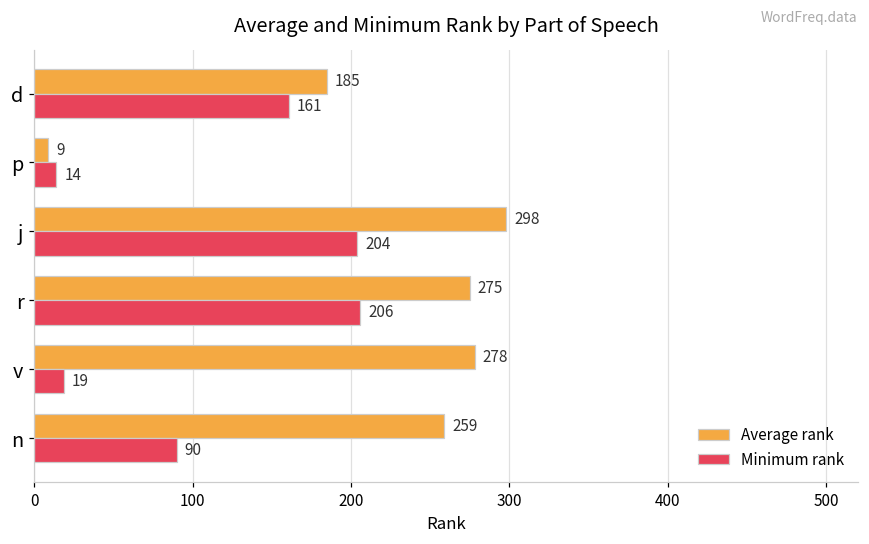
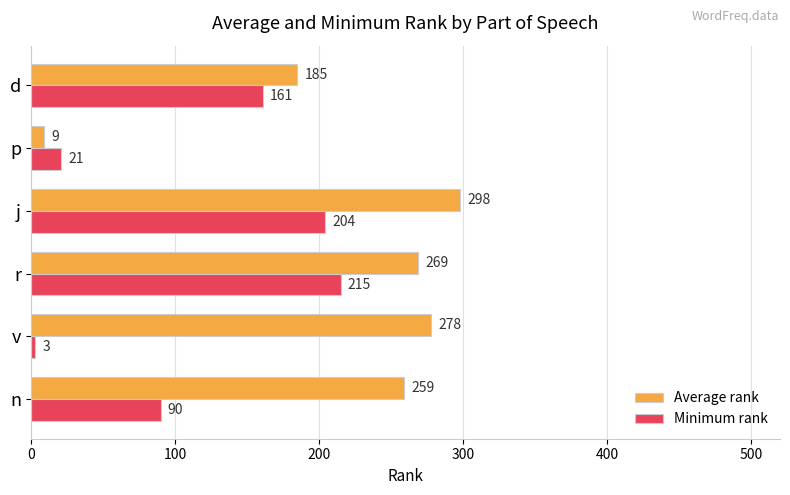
Minimum rank, p: 14 -> 21
Average rank, r: 275 -> 269
Minimum rank, r: 206 -> 215
Minimum rank, v: 19 -> 3
